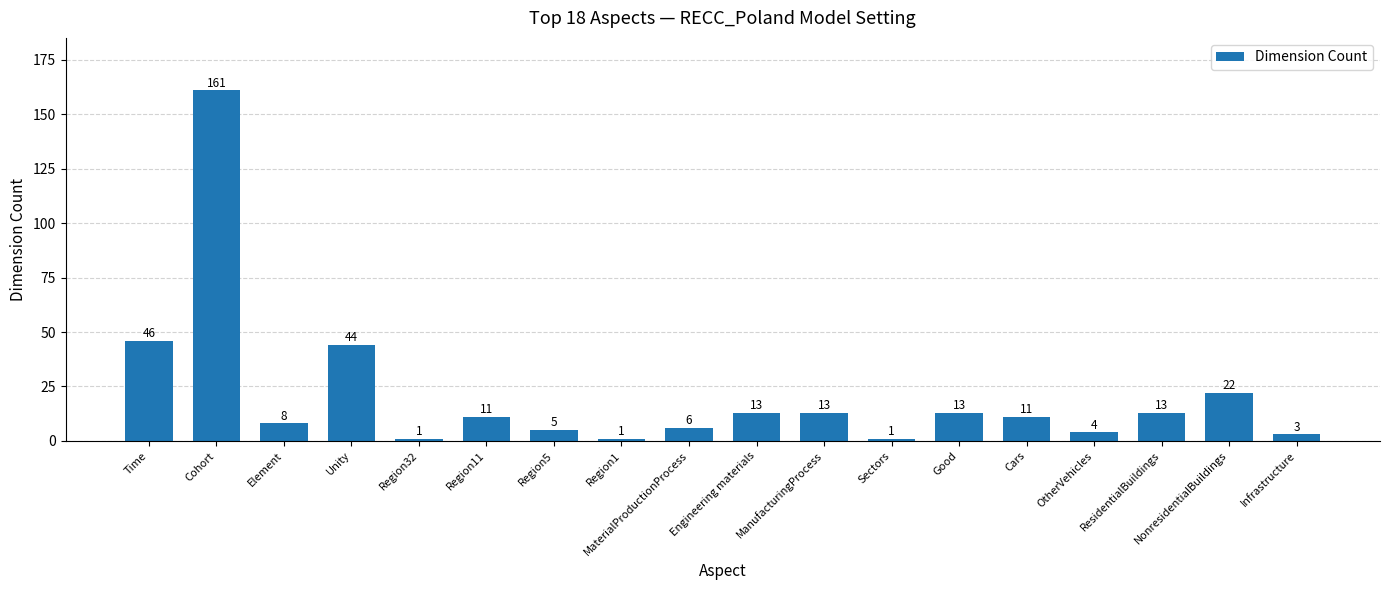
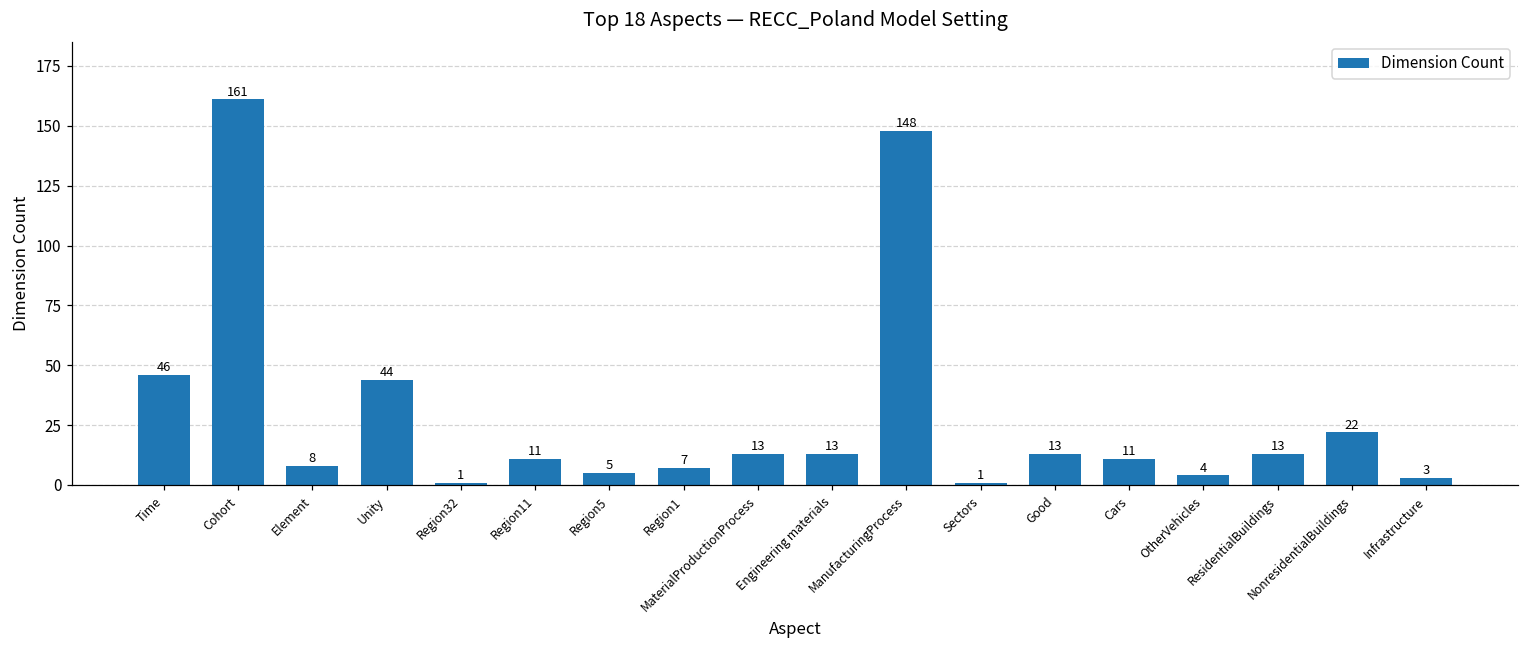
Region1: 1 -> 7
MaterialProductionProcess: 6 -> 13
ManufacturingProcess: 13 -> 148
